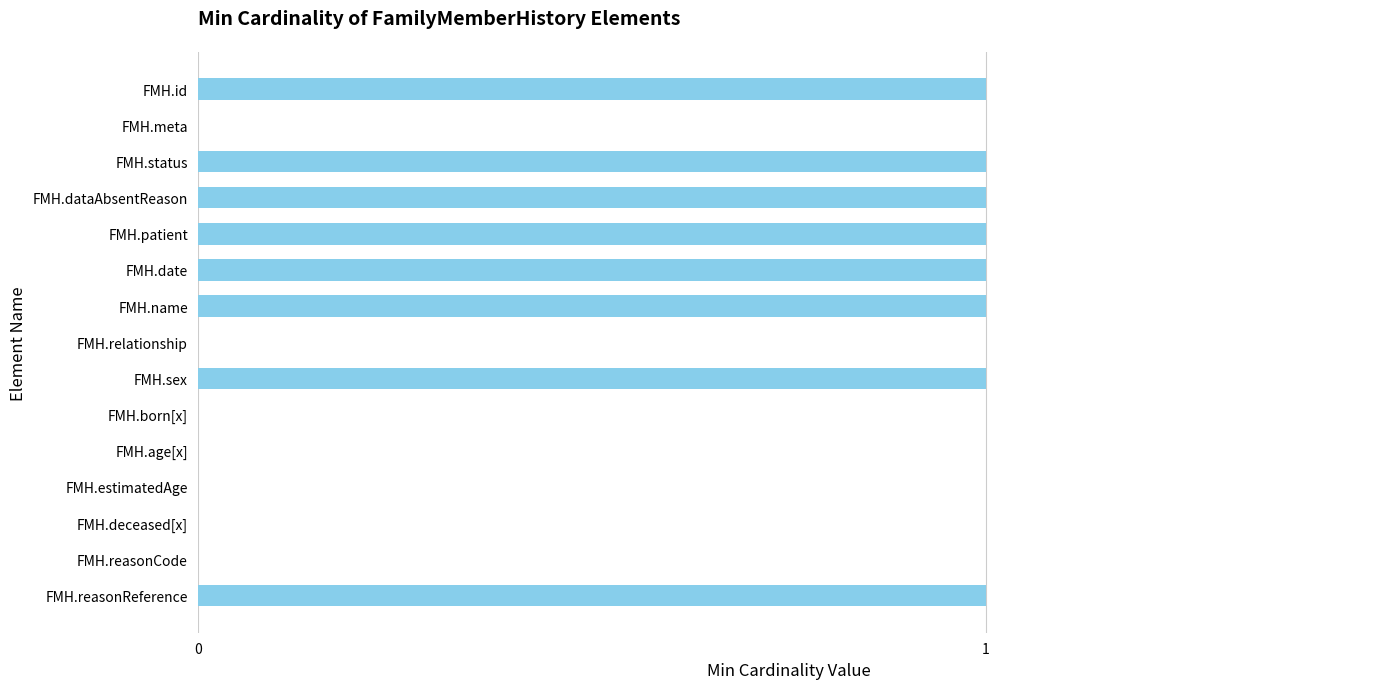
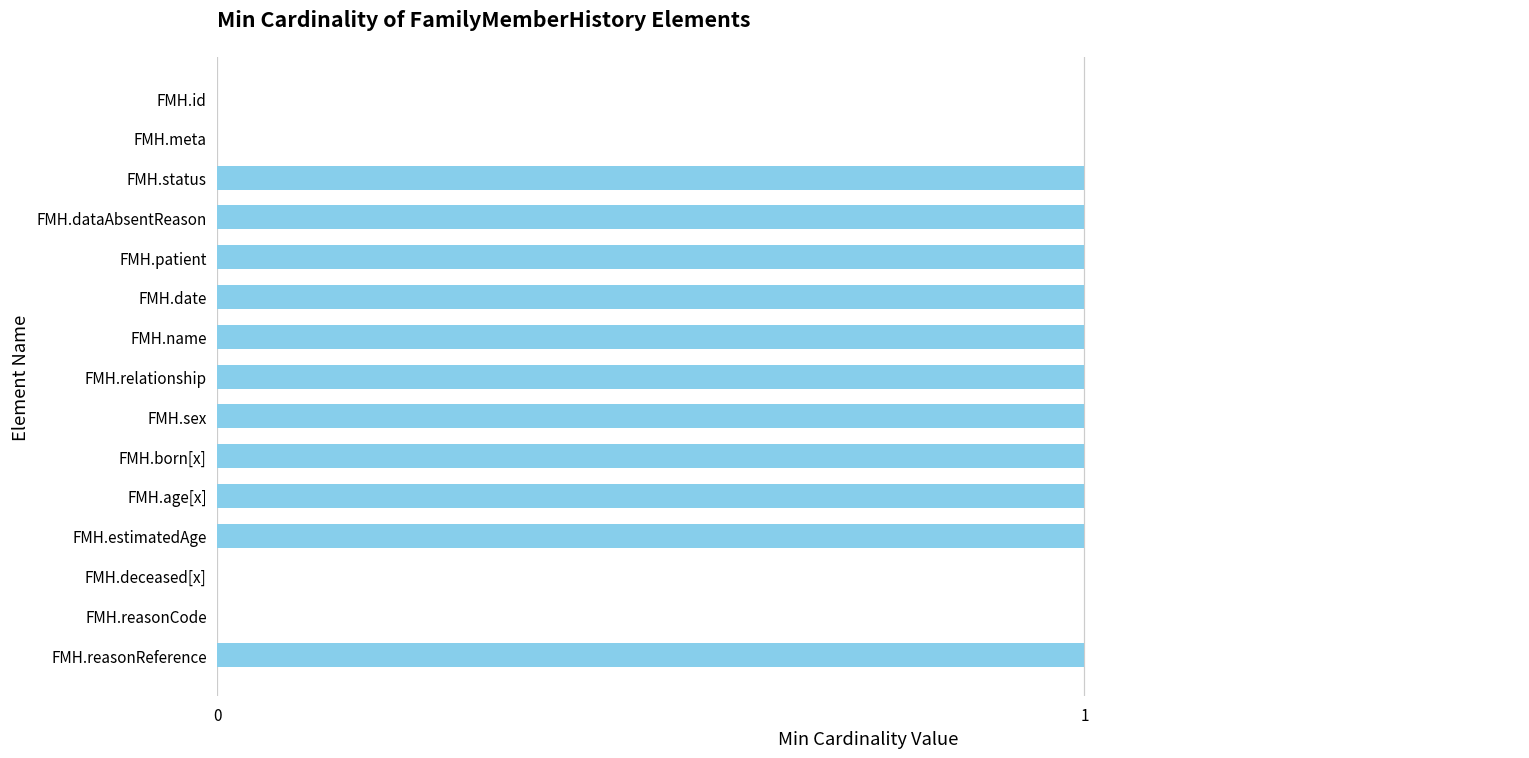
FMH.id: 1 -> 0
FMH.relationship: 0 -> 1
FMH.born[x]: 0 -> 1
FMH.age[x]: 0 -> 1
FMH.estimatedAge: 0 -> 1
